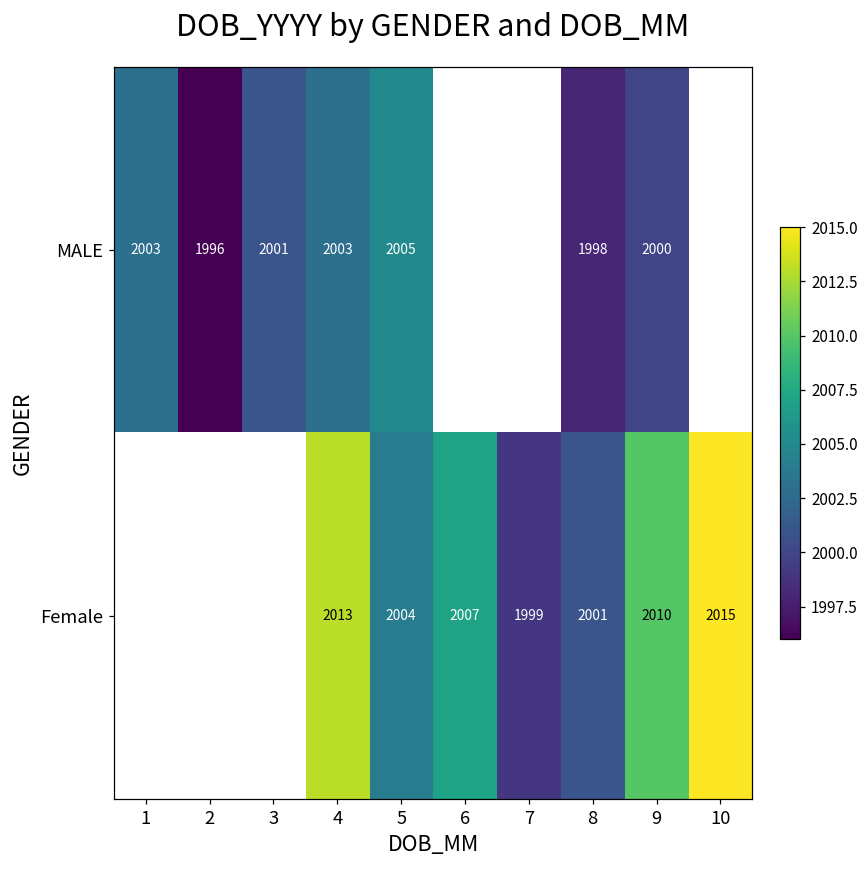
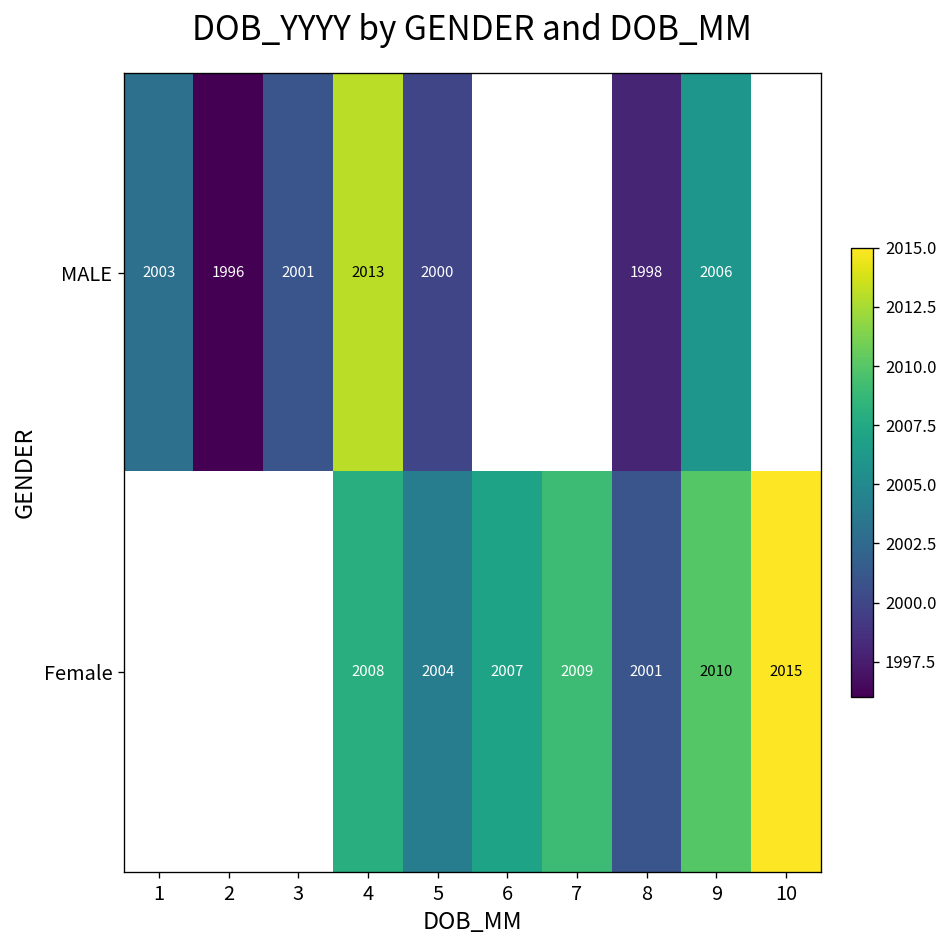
MALE, 4: 2003 -> 2013
MALE, 5: 2005 -> 2000
MALE, 9: 2000 -> 2006
Female, 4: 2013 -> 2008
Female, 7: 1999 -> 2009
